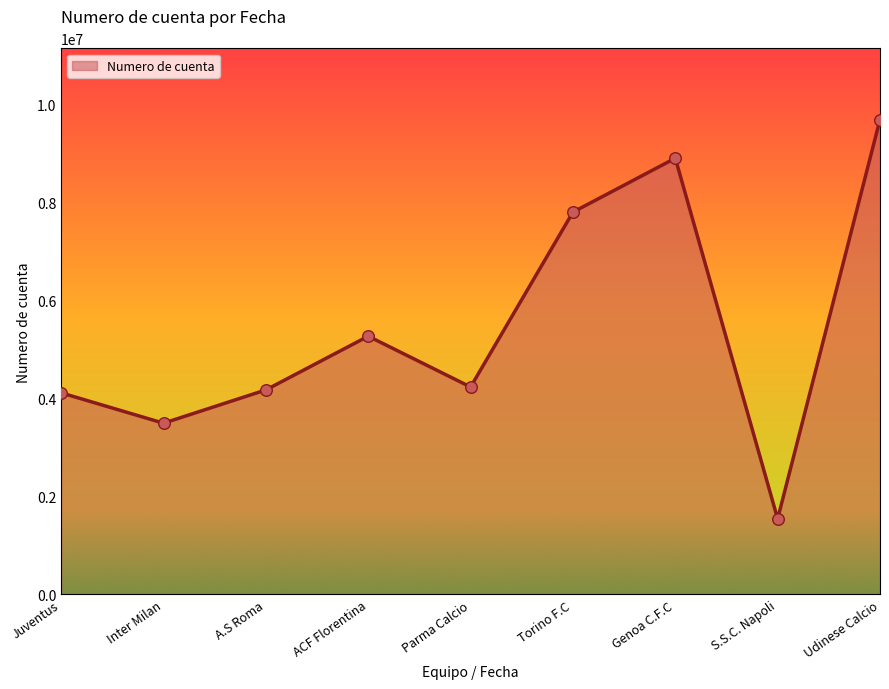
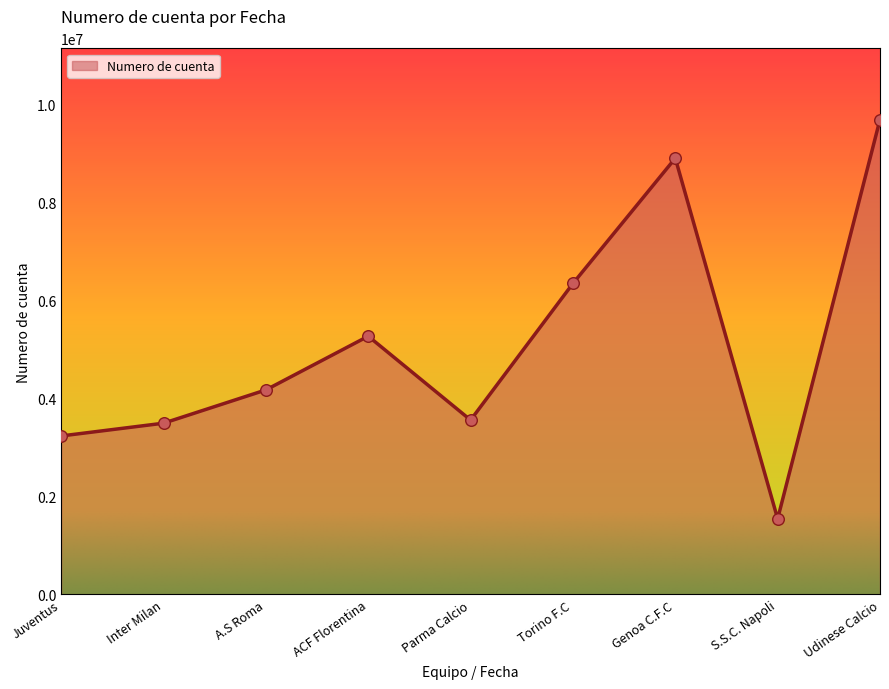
Juventus: 4100000 -> 3200000
Parma Calcio: 4200000 -> 3600000
Torino F.C: 7800000 -> 6300000
